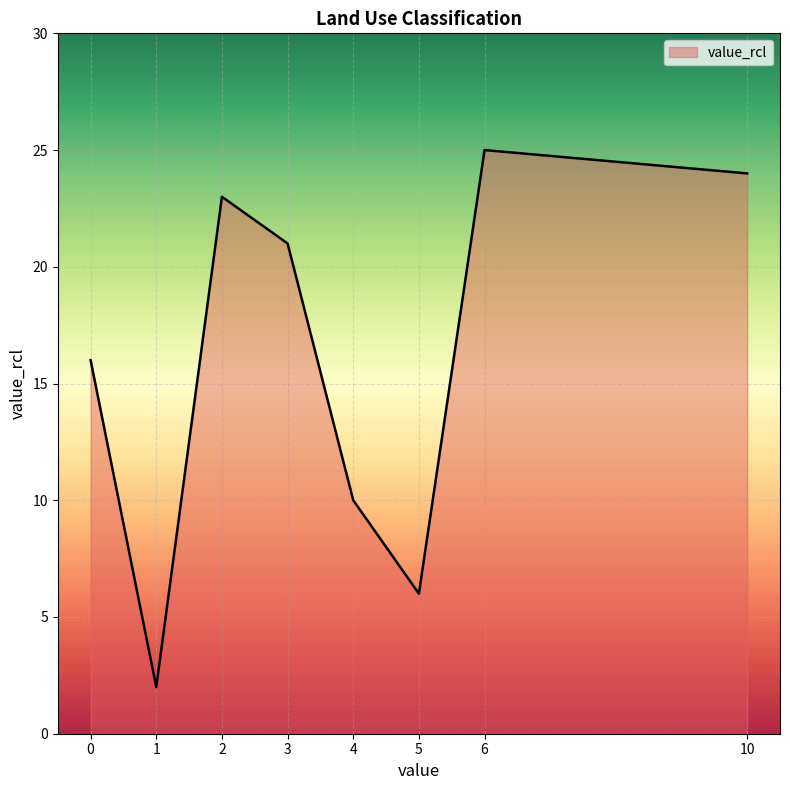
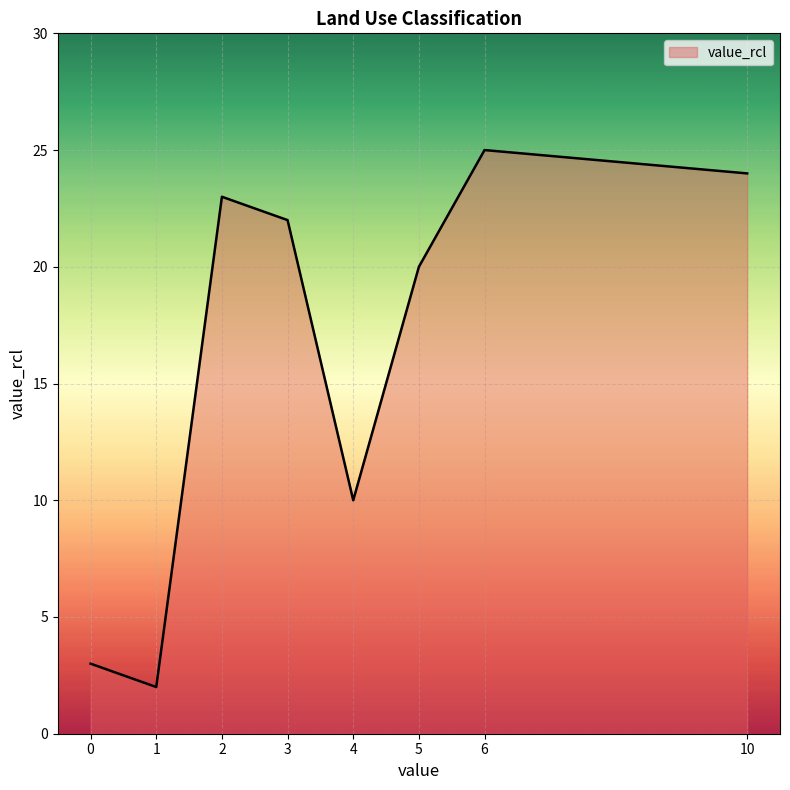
0: 16 -> 3
3: 21 -> 22
5: 6 -> 20
